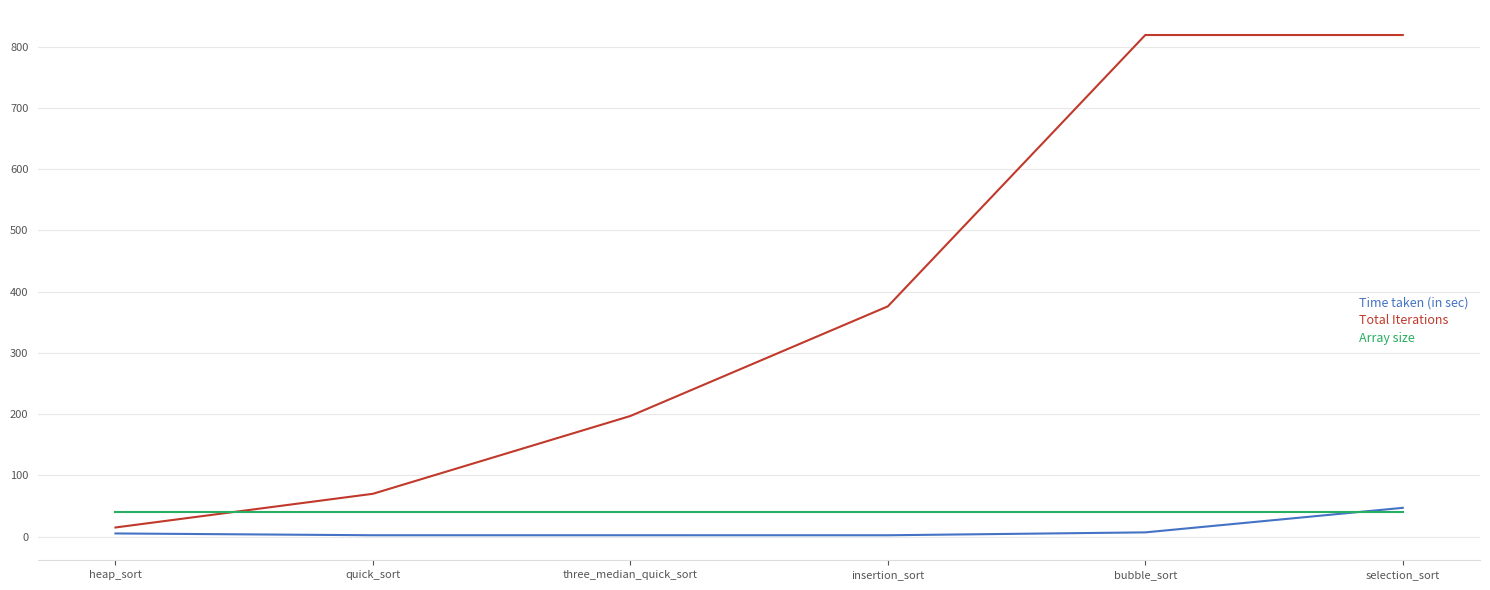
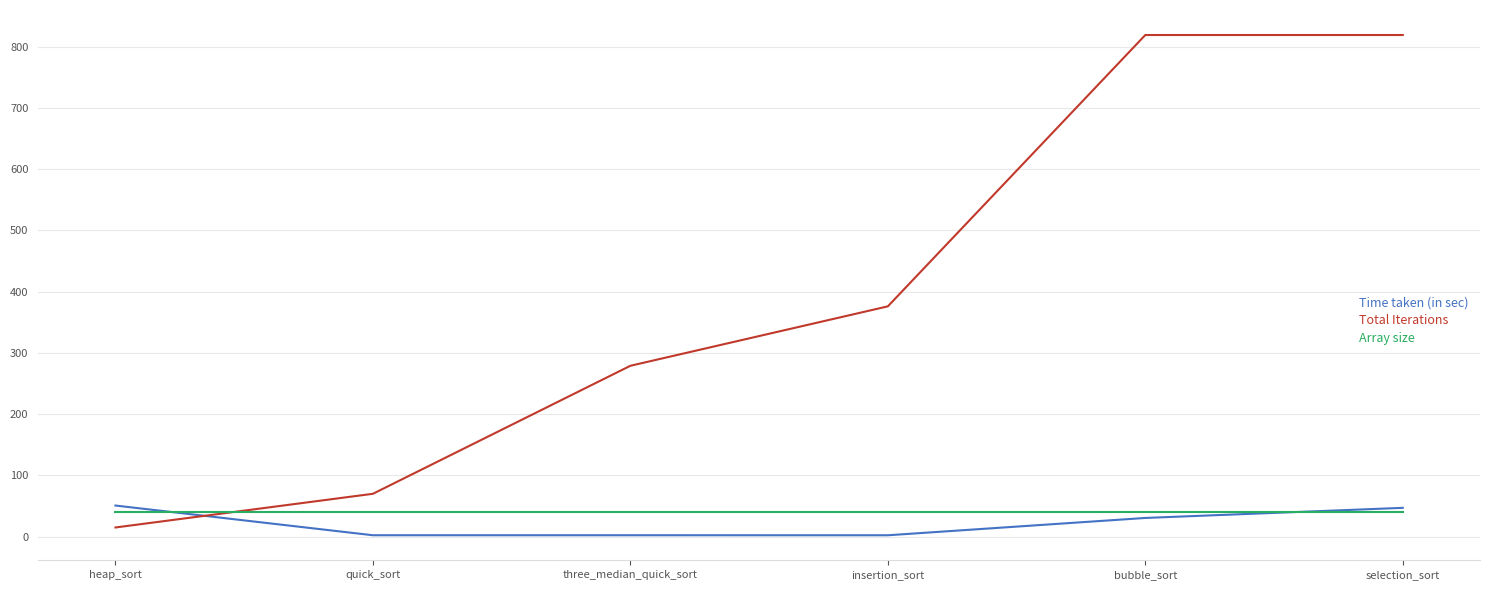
Time taken (in sec), heap_sort: 10 -> 50
Total Iterations, three_median_quick_sort: 200 -> 280
Time taken (in sec), bubble_sort: 10 -> 30
